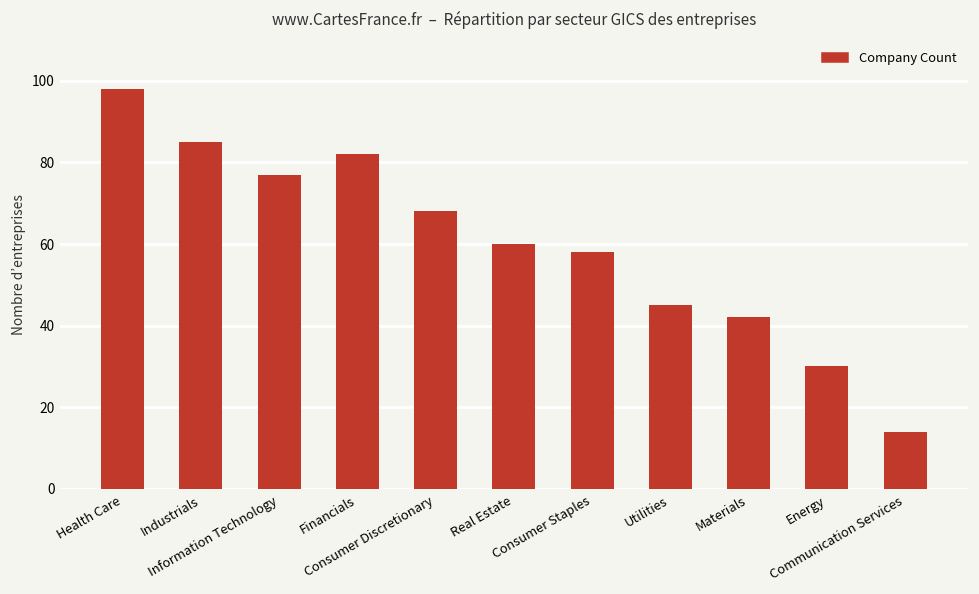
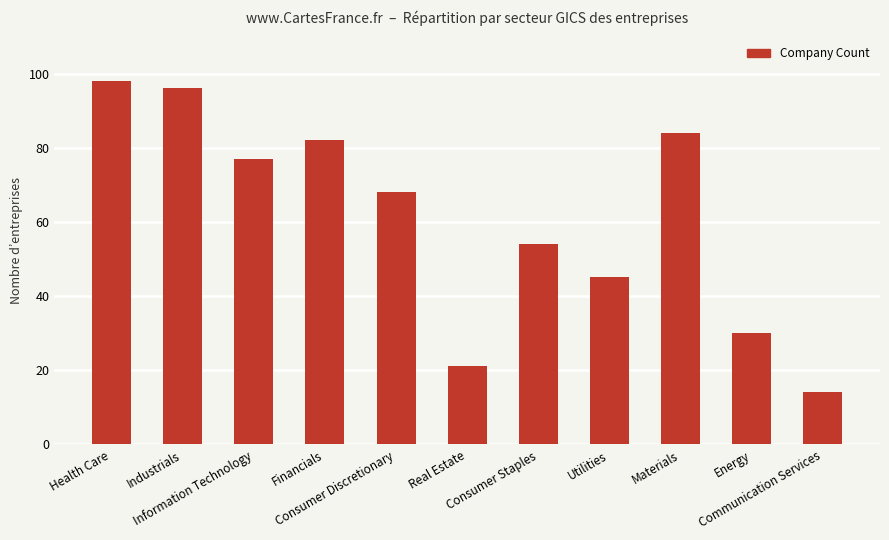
Industrials: 85 -> 96
Real Estate: 60 -> 21
Consumer Staples: 58 -> 54
Materials: 42 -> 84
